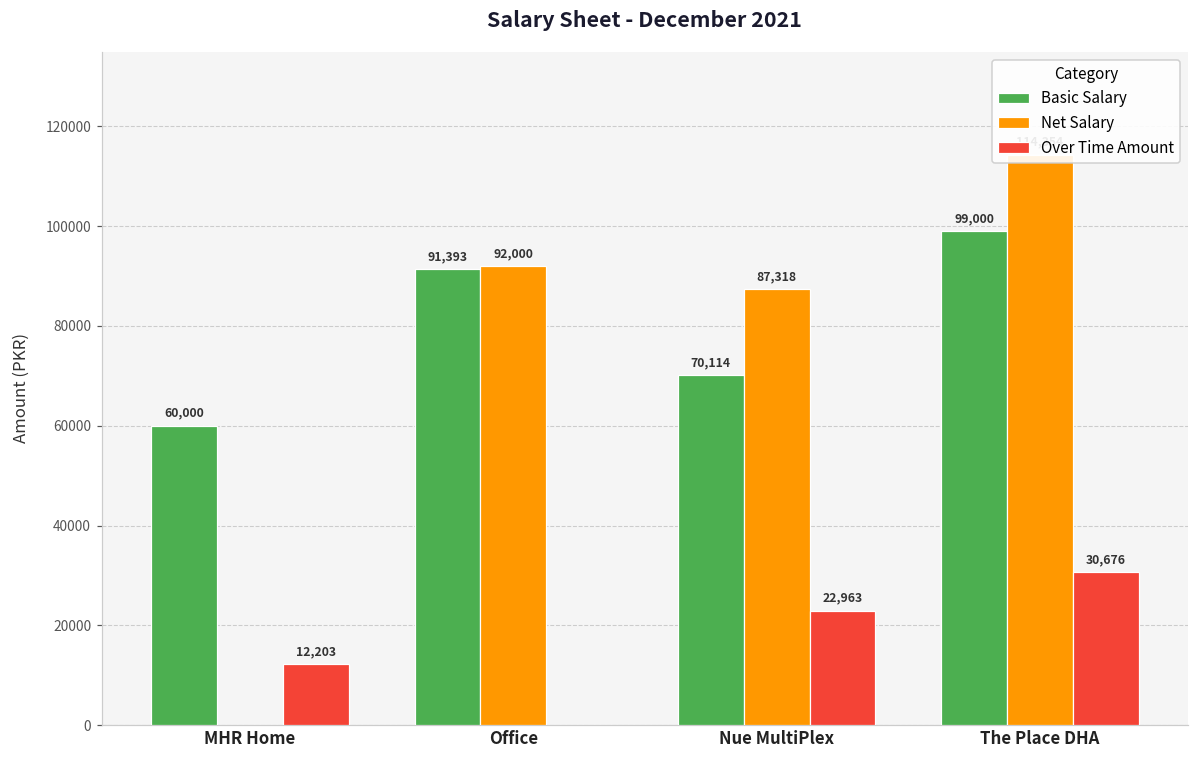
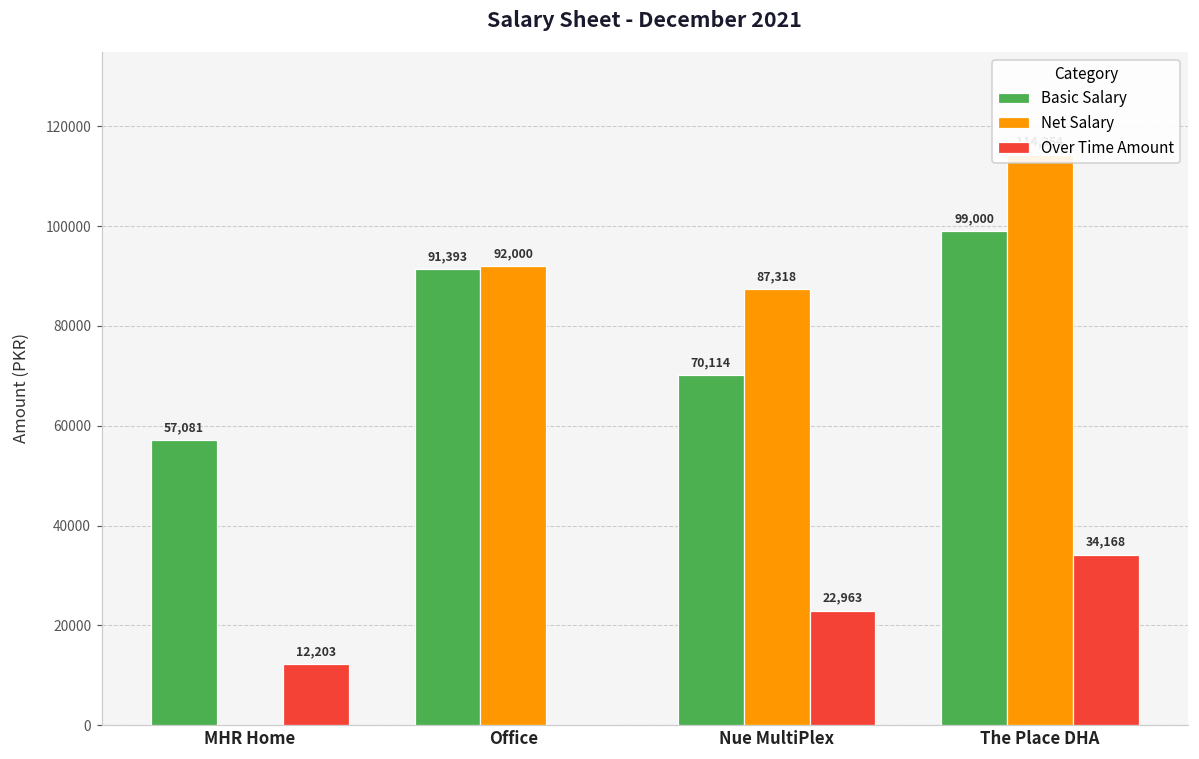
Basic Salary, MHR Home: 60,000 -> 57,081
Over Time Amount, The Place DHA: 30,676 -> 34,168
